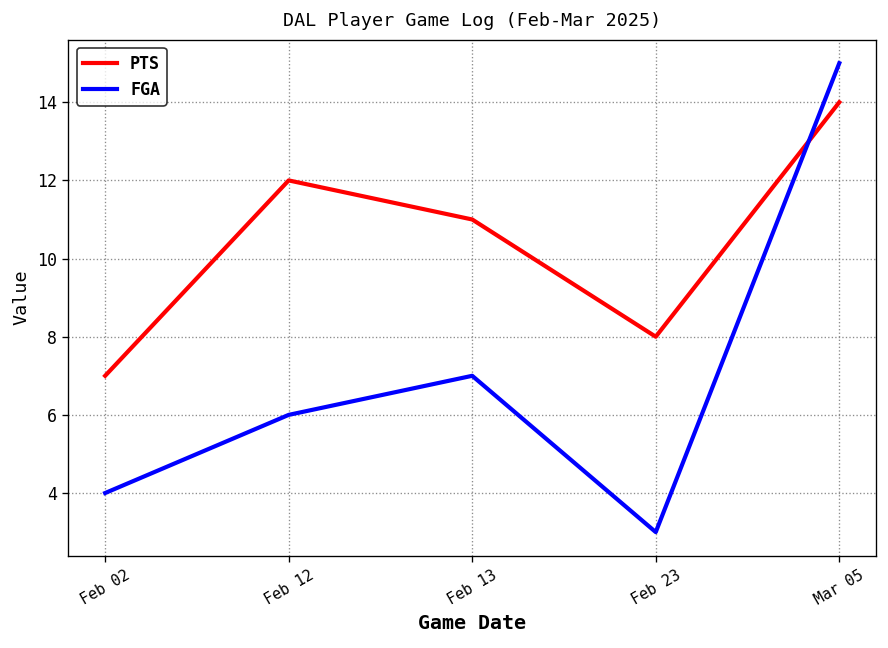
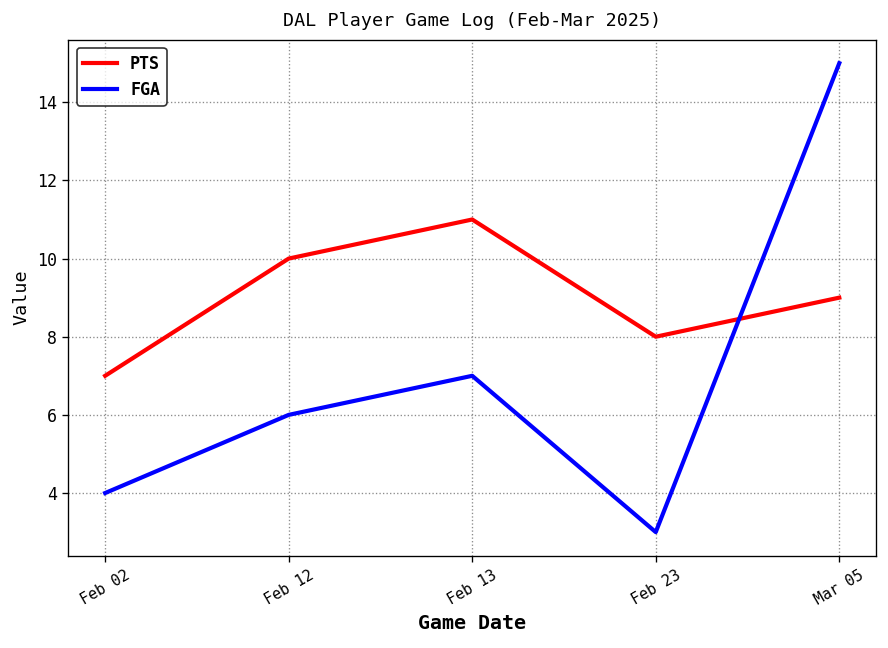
PTS, Feb 12: 12 -> 10
PTS, Mar 05: 14 -> 9
